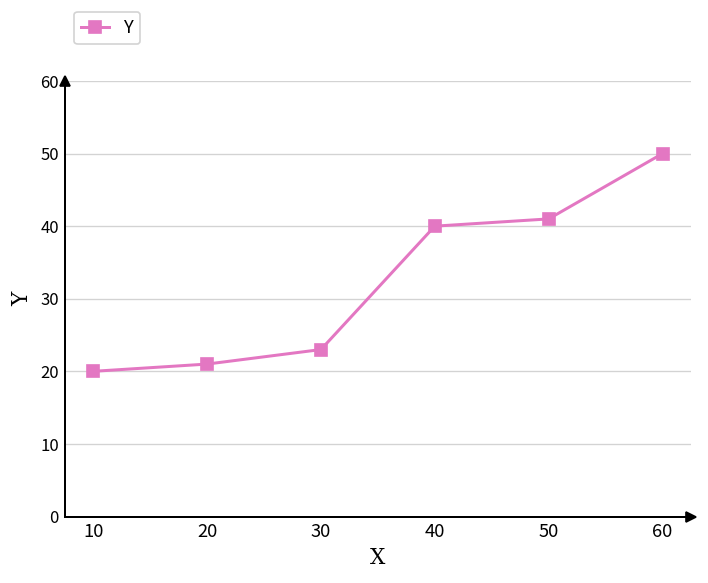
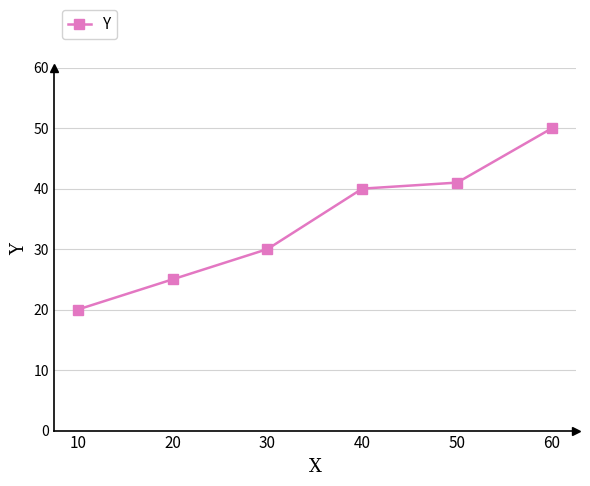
20: 21 -> 25
30: 23 -> 30
